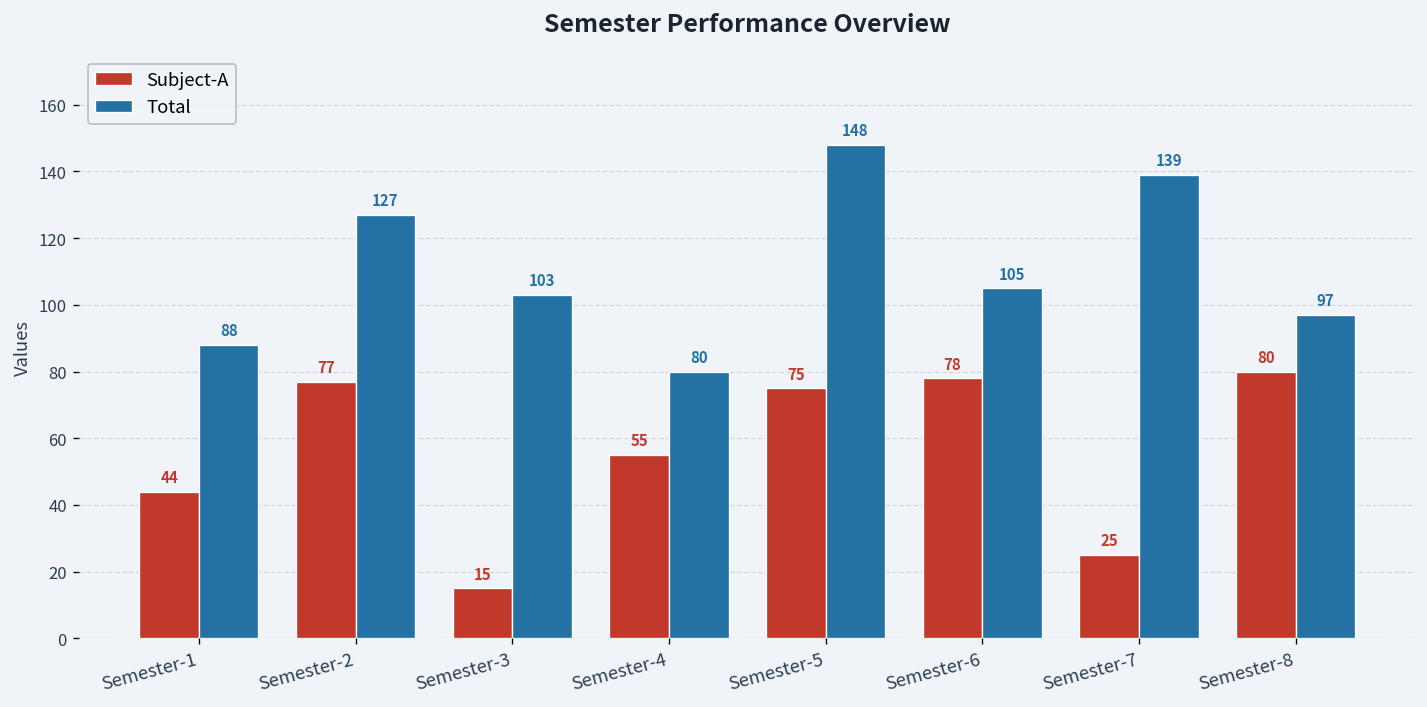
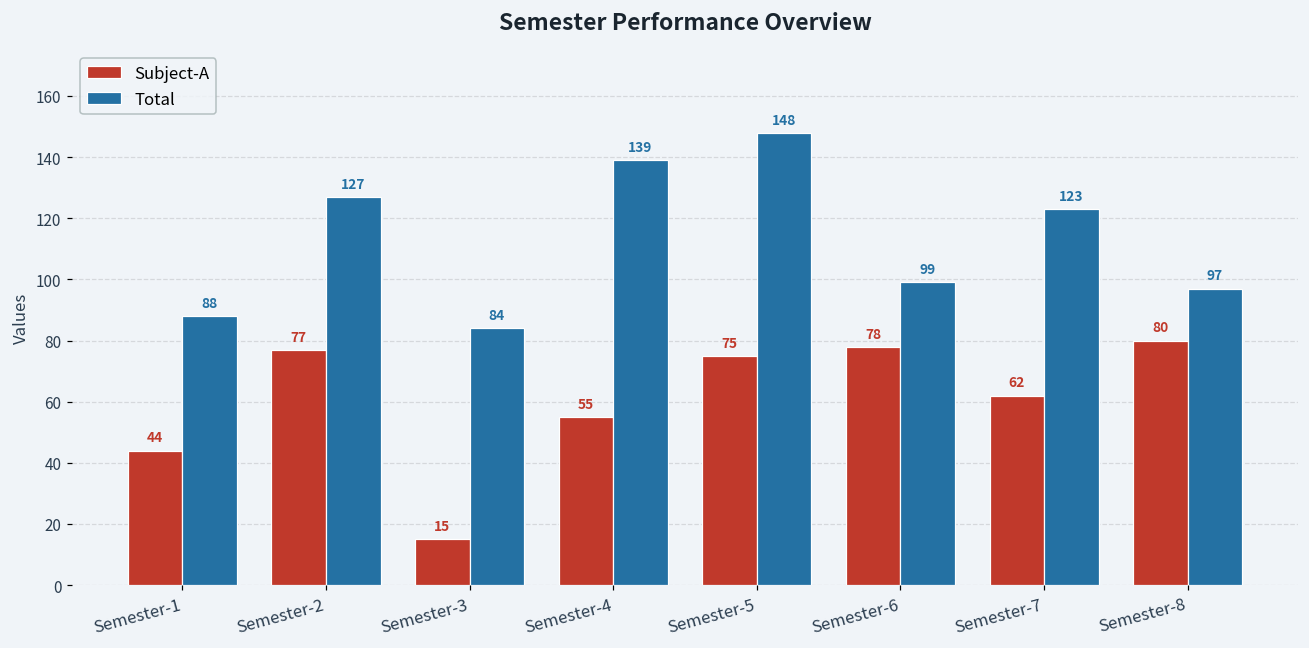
Total, Semester-3: 103 -> 84
Total, Semester-4: 80 -> 139
Total, Semester-6: 105 -> 99
Subject-A, Semester-7: 25 -> 62
Total, Semester-7: 139 -> 123
